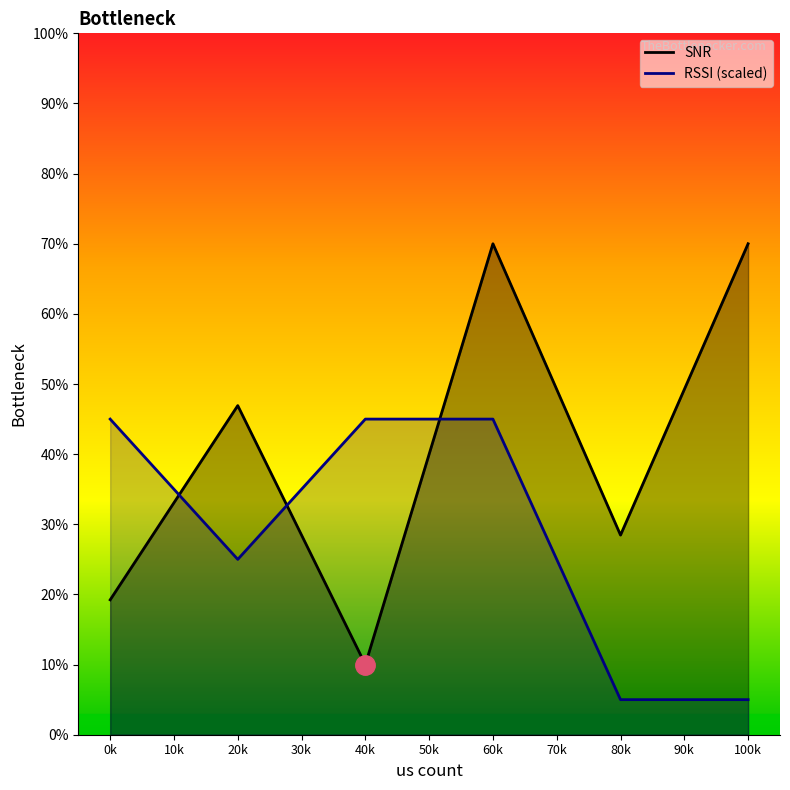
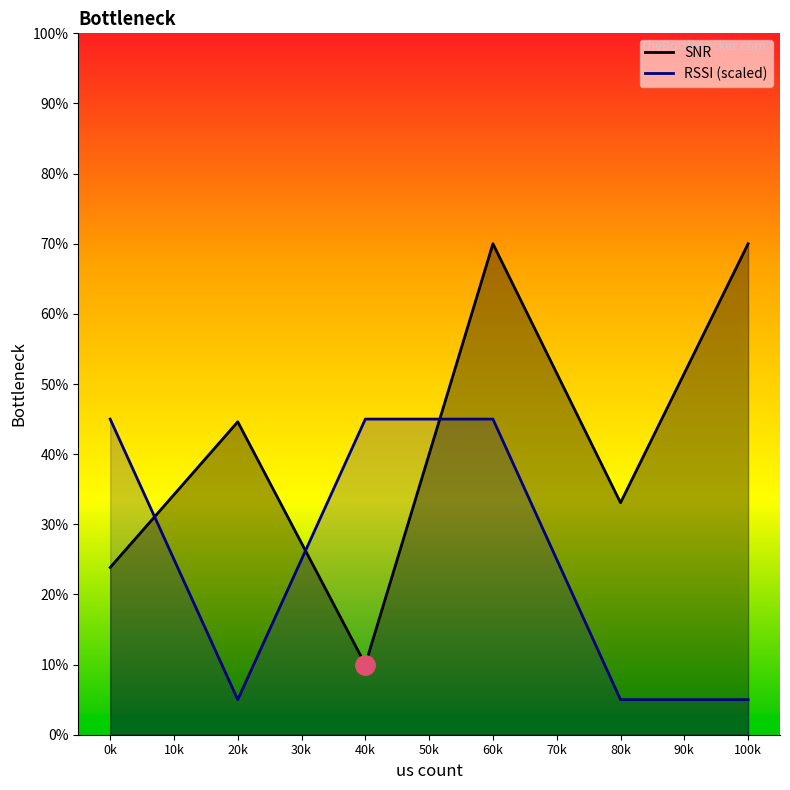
SNR, 0k: 19% -> 24%
SNR, 20k: 47% -> 45%
RSSI (scaled), 20k: 25% -> 5%
SNR, 80k: 28% -> 33%
